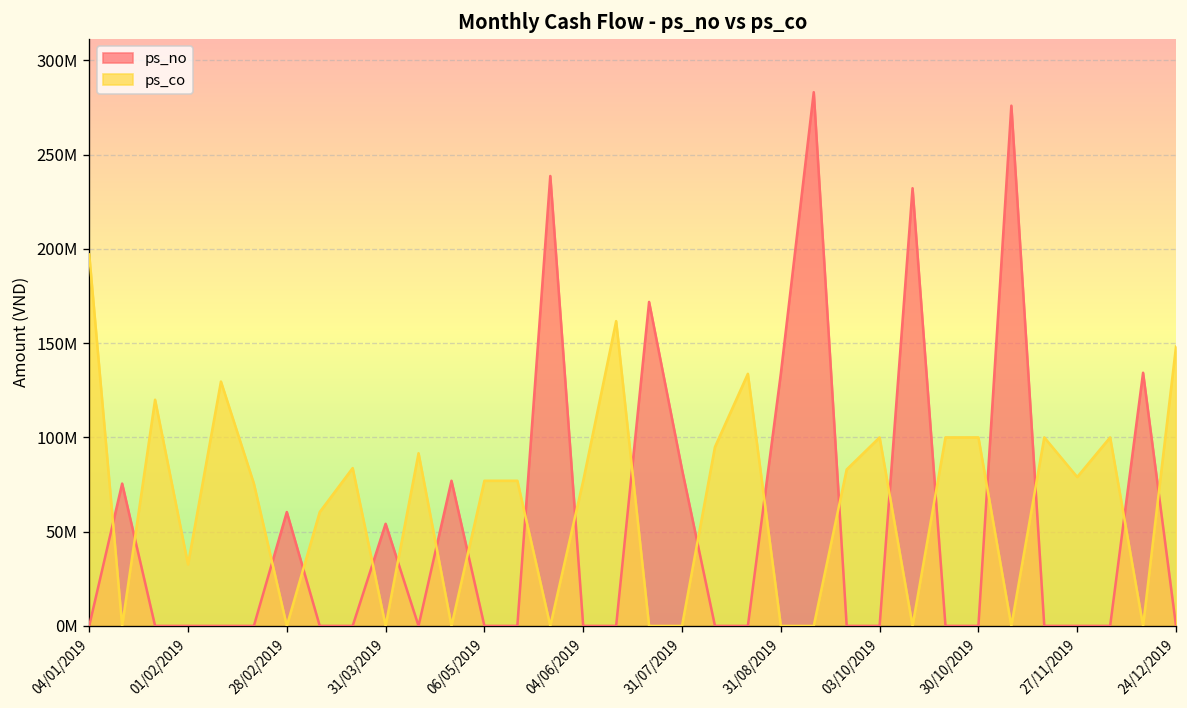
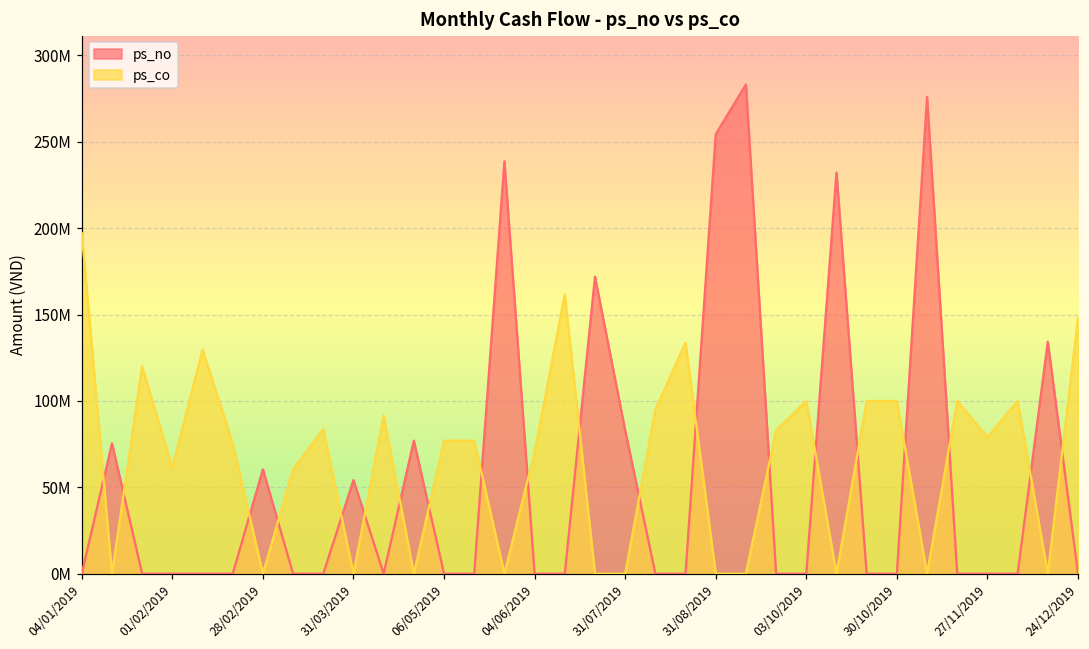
ps_co, 01/02/2019: 33000000 -> 61000000
ps_co, 04/06/2019: 77000000 -> 70000000
ps_no, 31/08/2019: 134000000 -> 254000000
